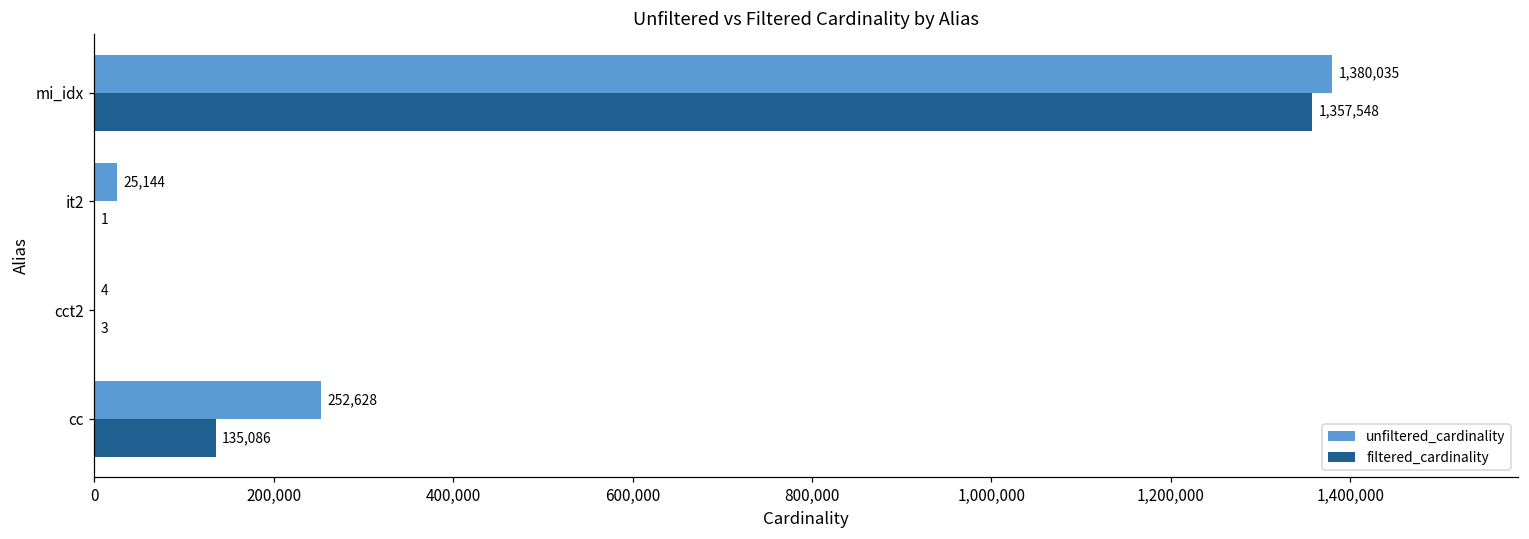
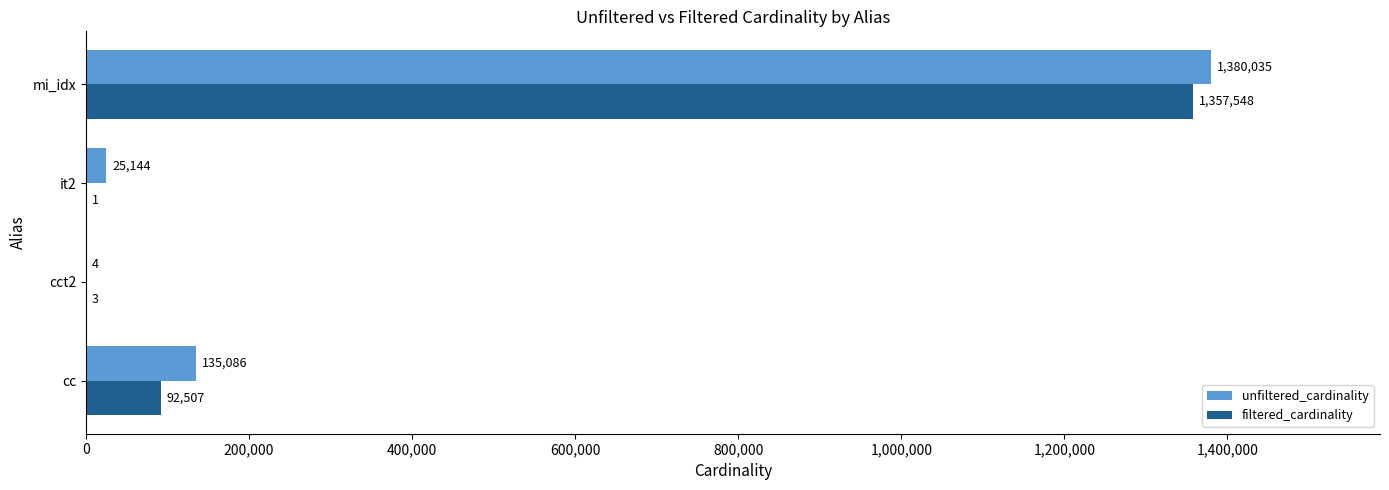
unfiltered_cardinality, cc: 252,628 -> 135,086
filtered_cardinality, cc: 135,086 -> 92,507
